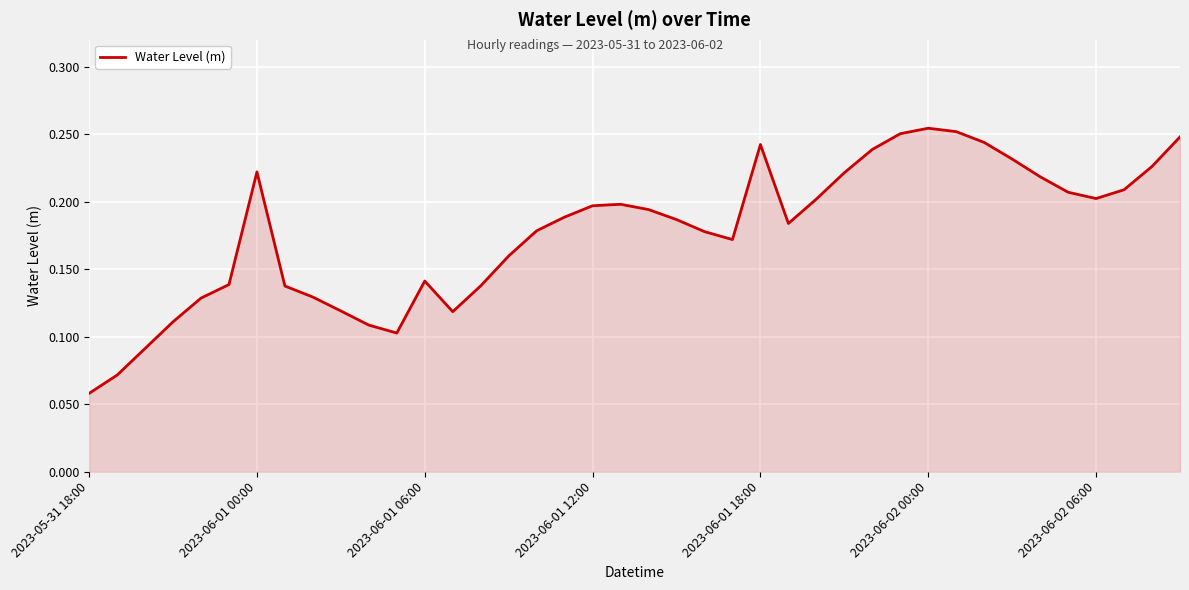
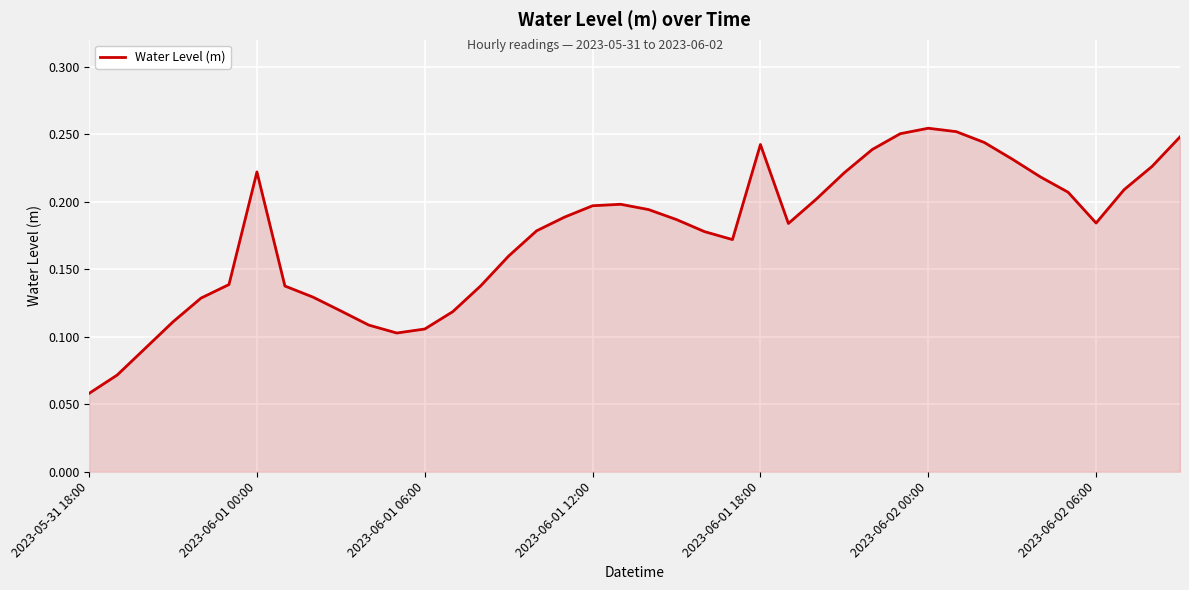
2023-06-01 06:00: 0.141 -> 0.106
2023-06-02 06:00: 0.202 -> 0.184
